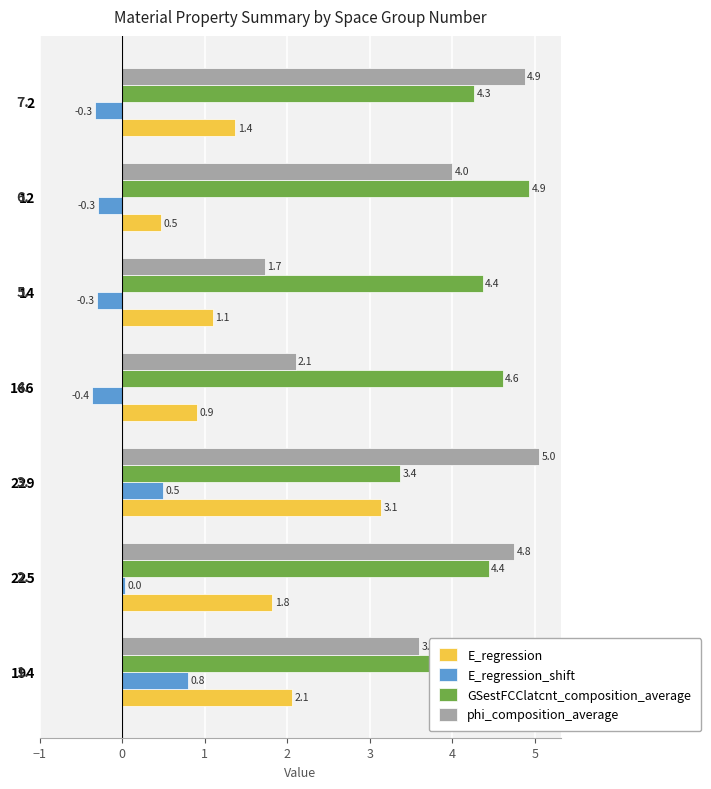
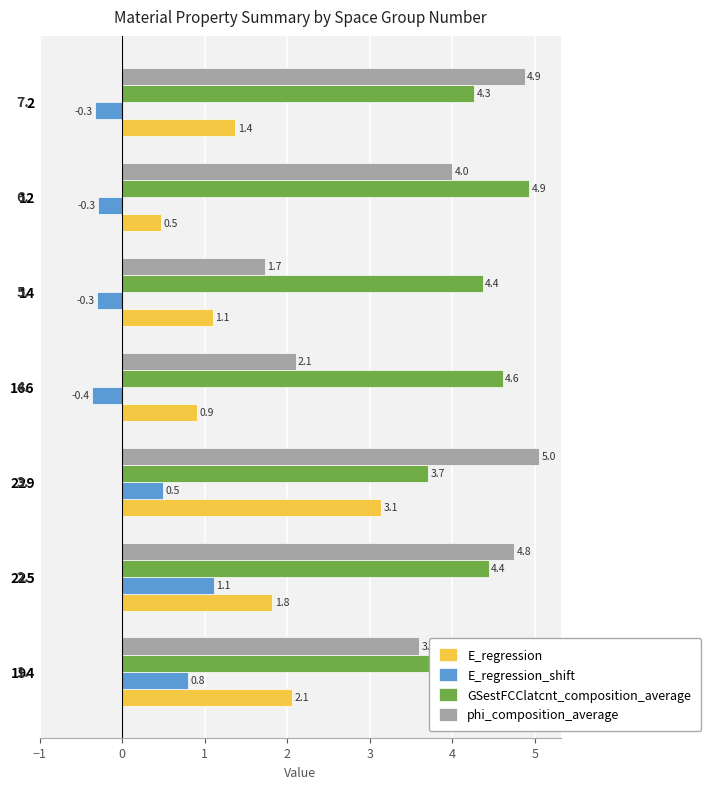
GSestFCClatcnt_composition_average, 229: 3.4 -> 3.7
E_regression_shift, 225: 0.0 -> 1.1
